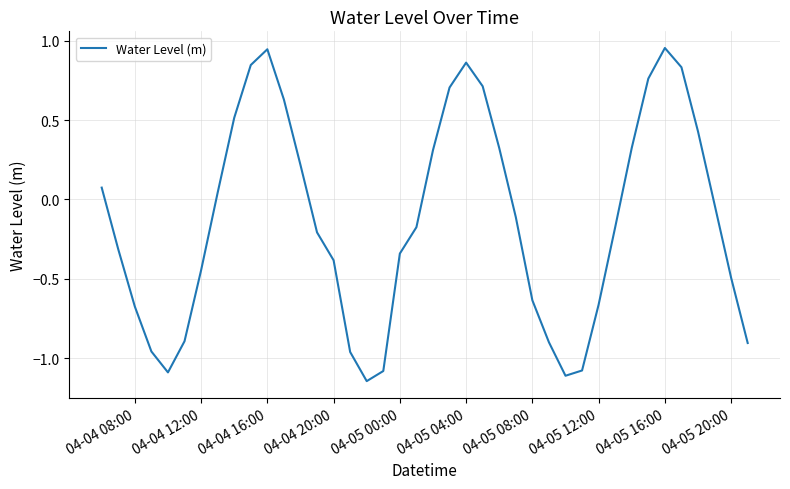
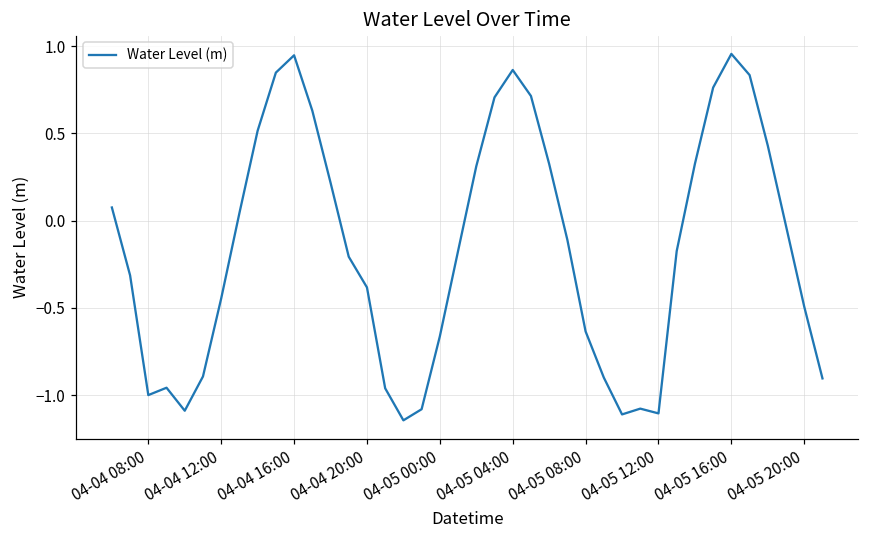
04-04 08:00: -0.67 -> -1.00
04-05 00:00: -0.34 -> -0.66
04-05 12:00: -0.66 -> -1.11
